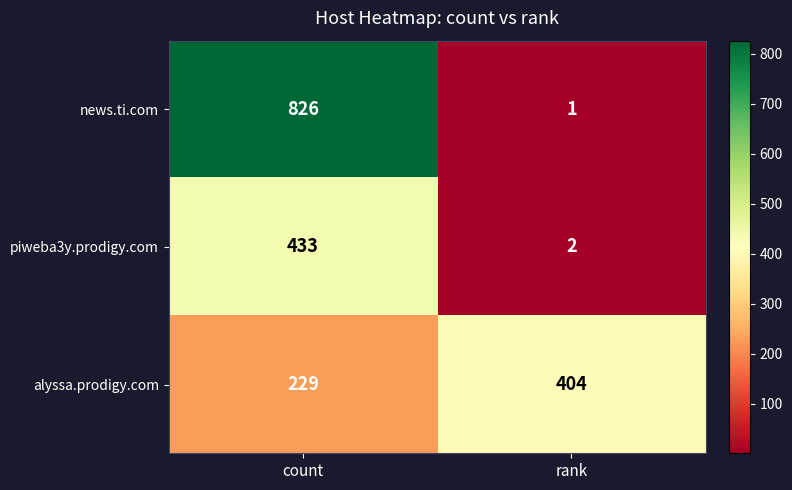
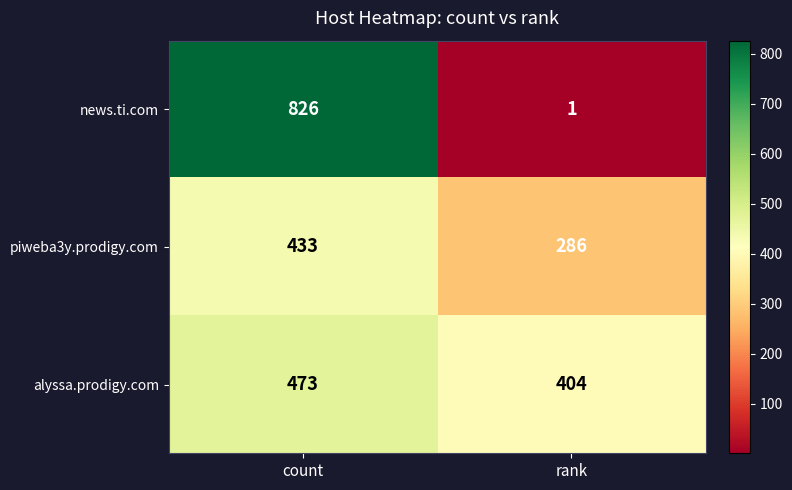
piweba3y.prodigy.com, rank: 2 -> 286
alyssa.prodigy.com, count: 229 -> 473
